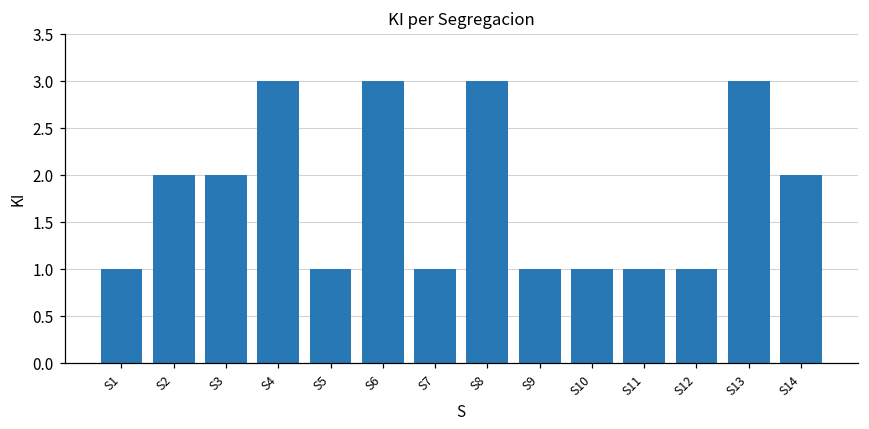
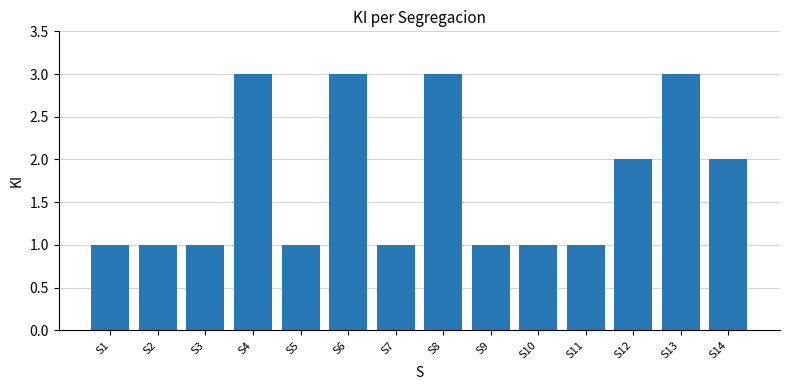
S2: 2 -> 1
S3: 2 -> 1
S12: 1 -> 2
